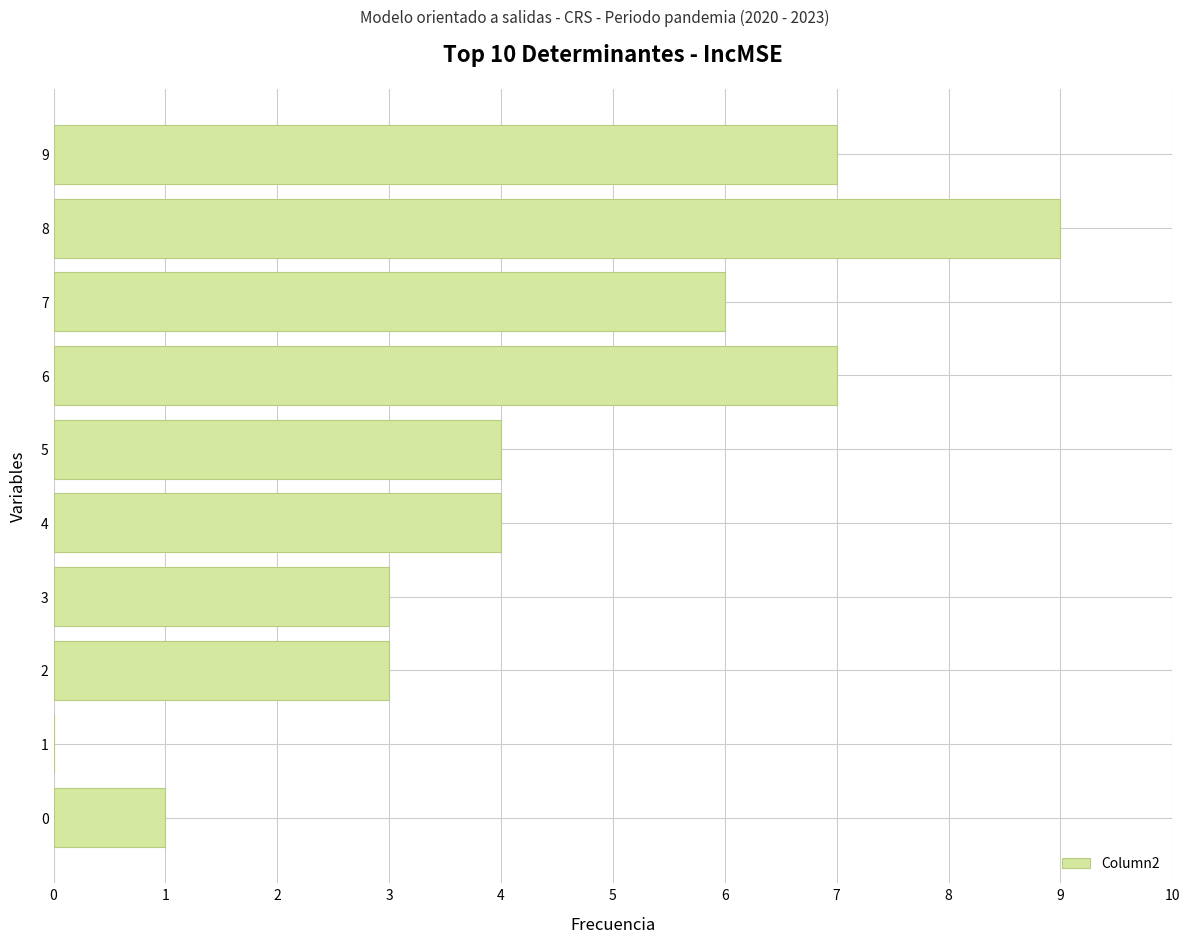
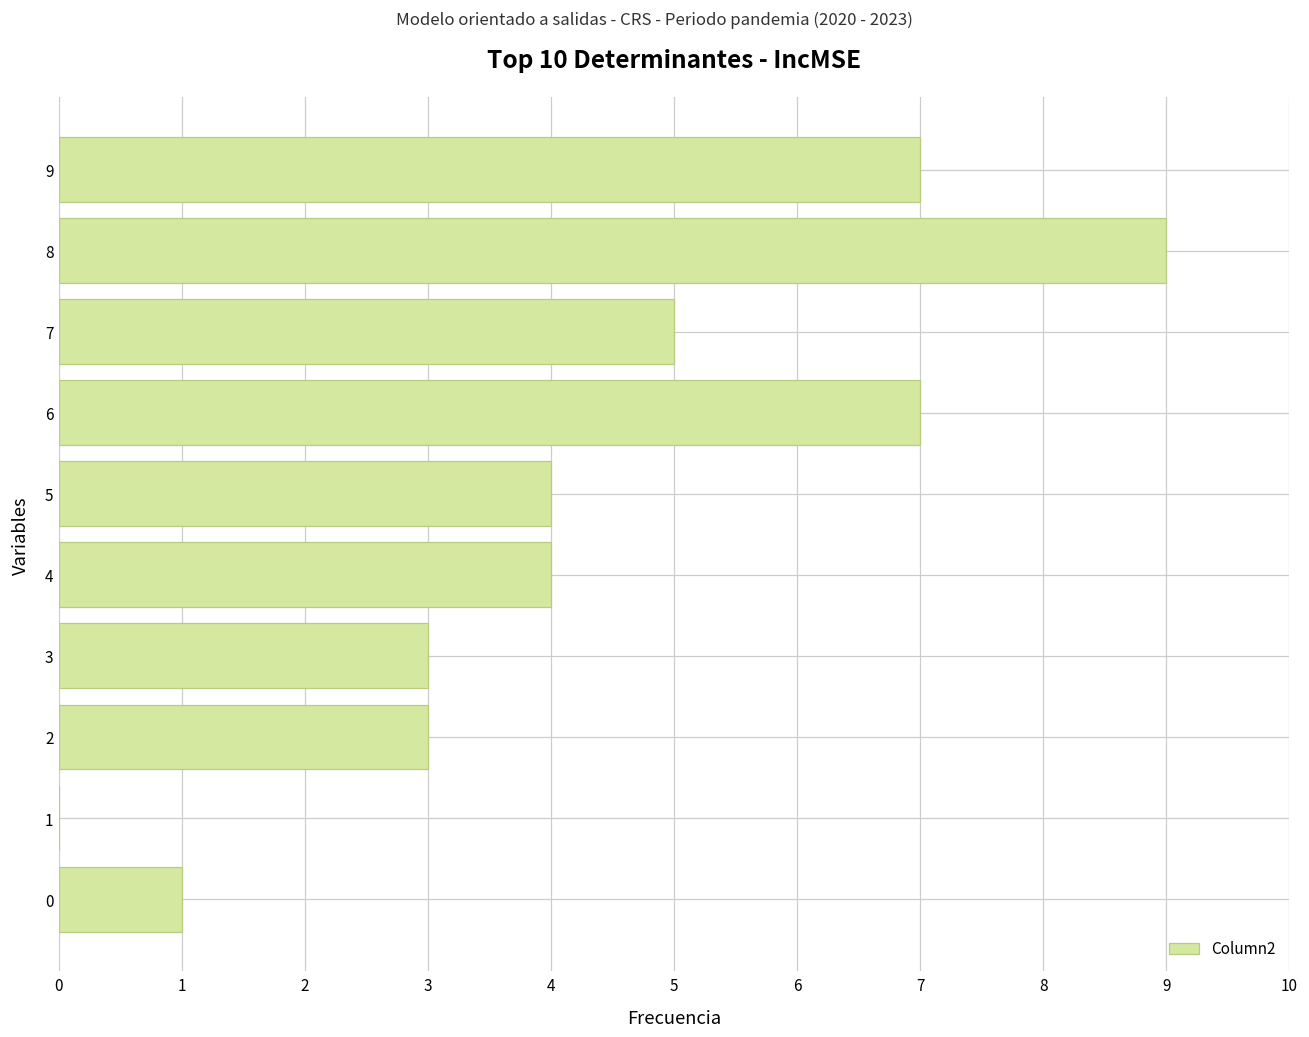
7: 6 -> 5
